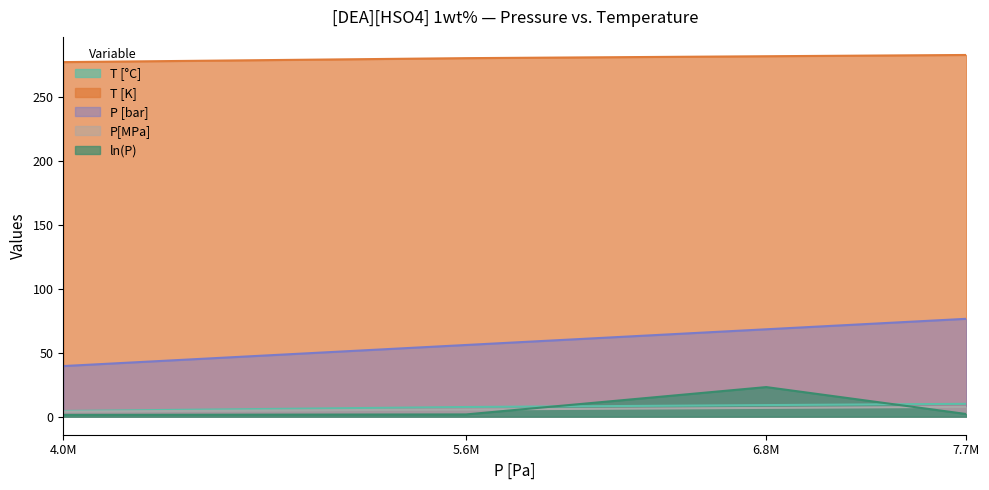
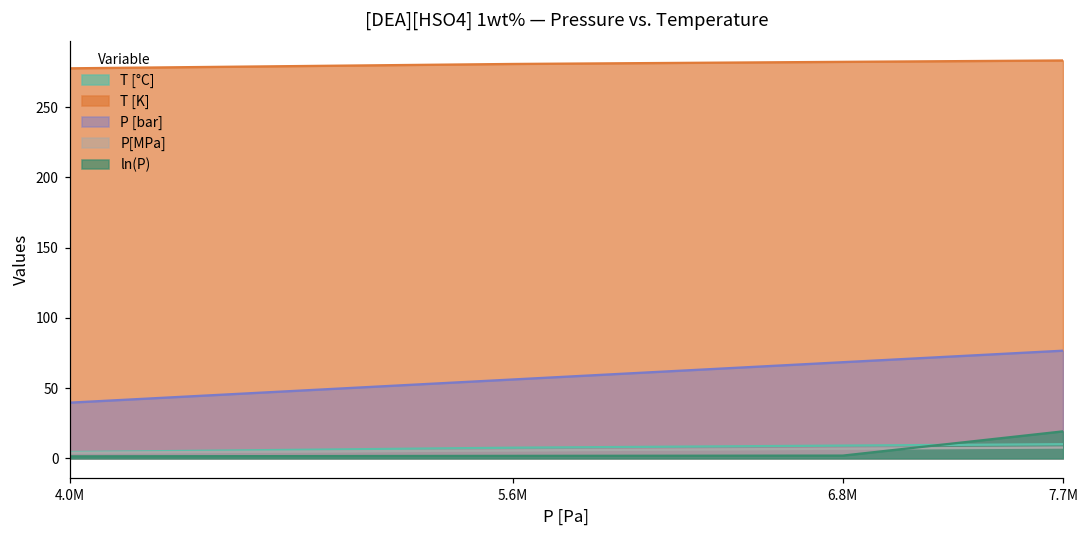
ln(P), 6.8M: 23 -> 2
ln(P), 7.7M: 2 -> 19
